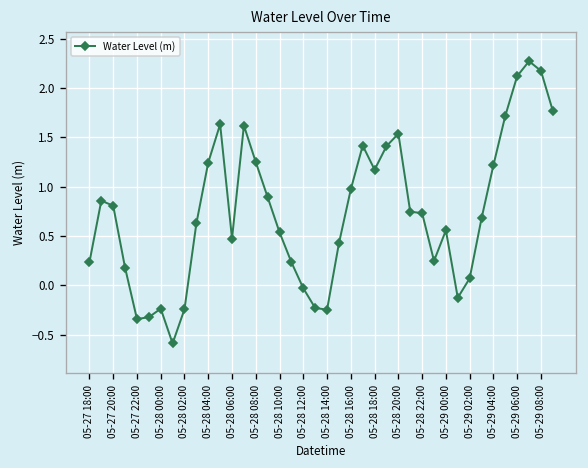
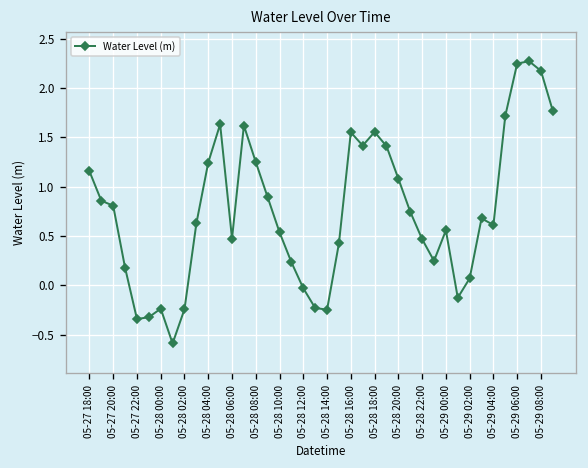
05-27 18:00: 0.2 -> 1.2
05-28 16:00: 1.0 -> 1.6
05-28 18:00: 1.2 -> 1.6
05-28 20:00: 1.5 -> 1.1
05-28 22:00: 0.7 -> 0.5
05-29 04:00: 1.2 -> 0.6
05-29 06:00: 2.1 -> 2.2
